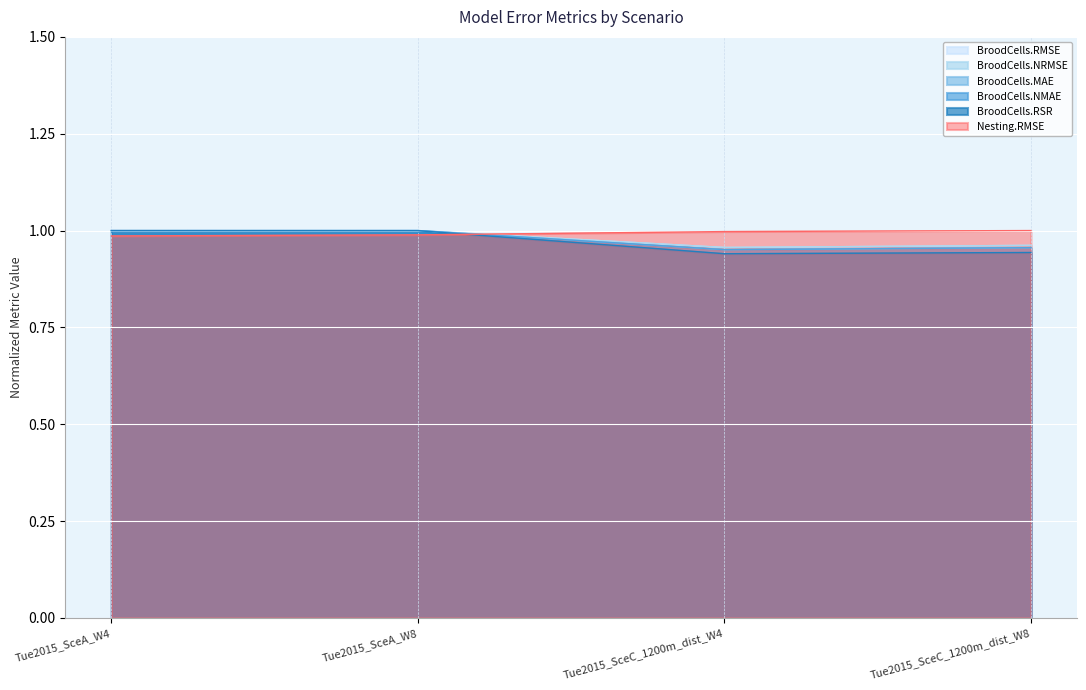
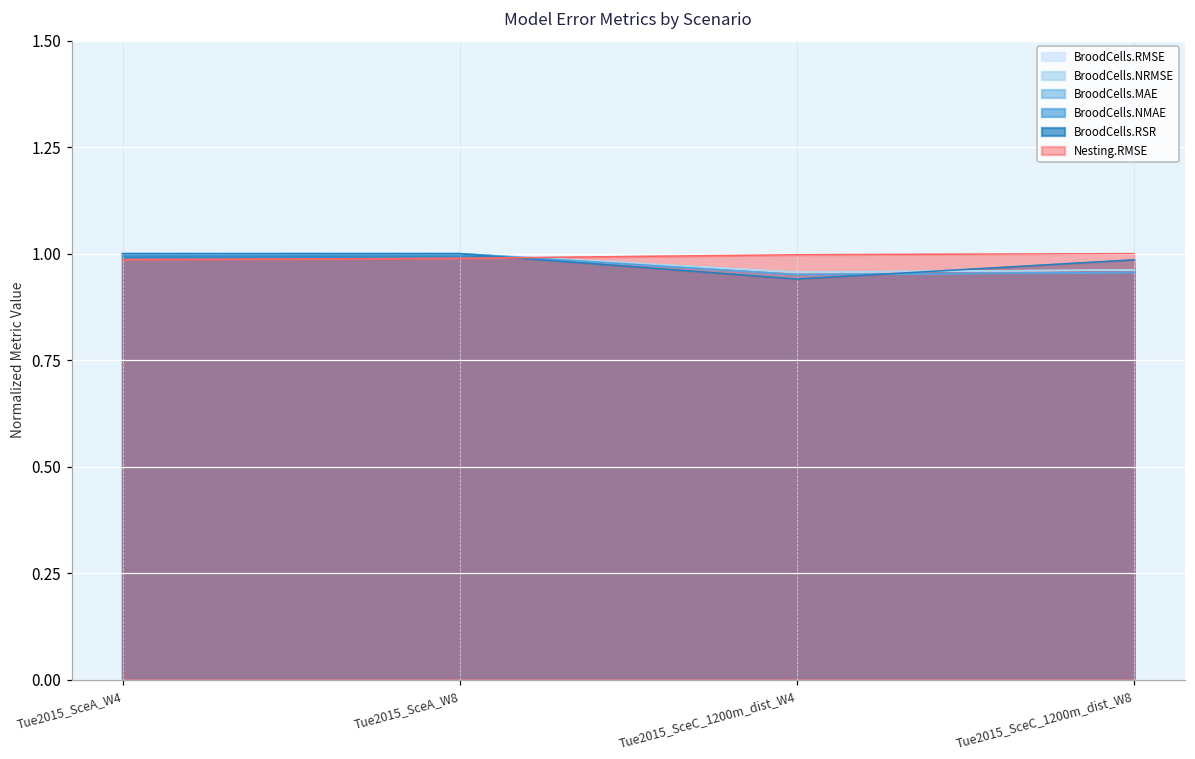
BroodCells.RSR, Tue2015_SceC_1200m_dist_W8: 0.94 -> 0.99
